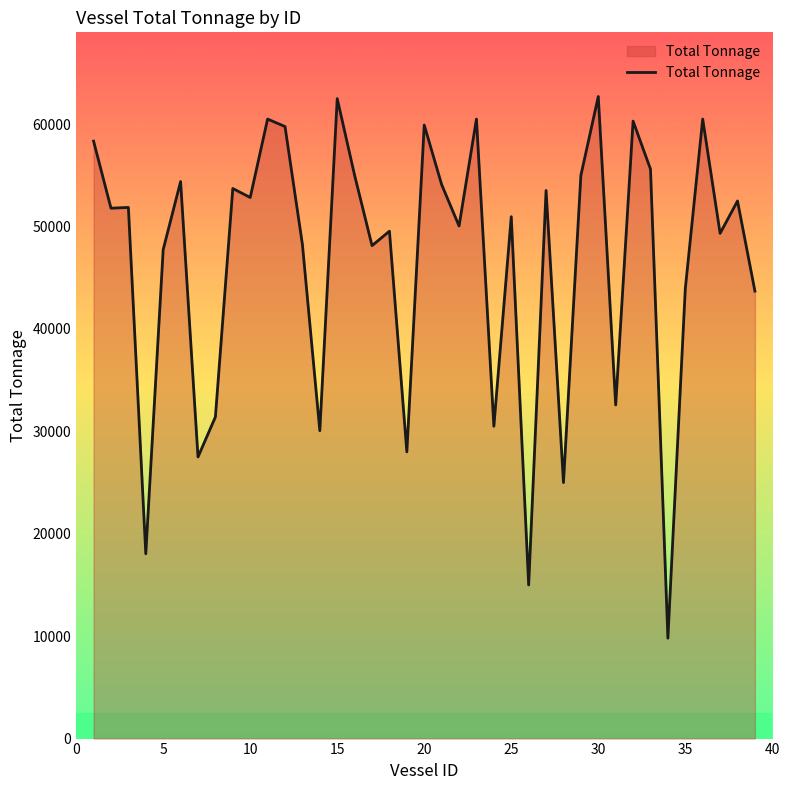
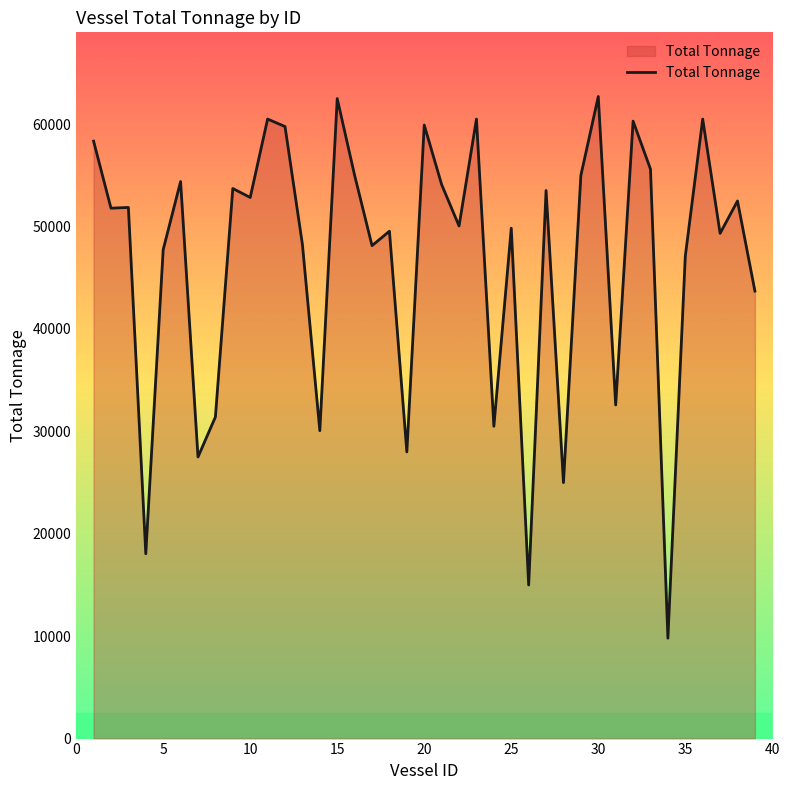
25: 51000 -> 49800
35: 43900 -> 47100
